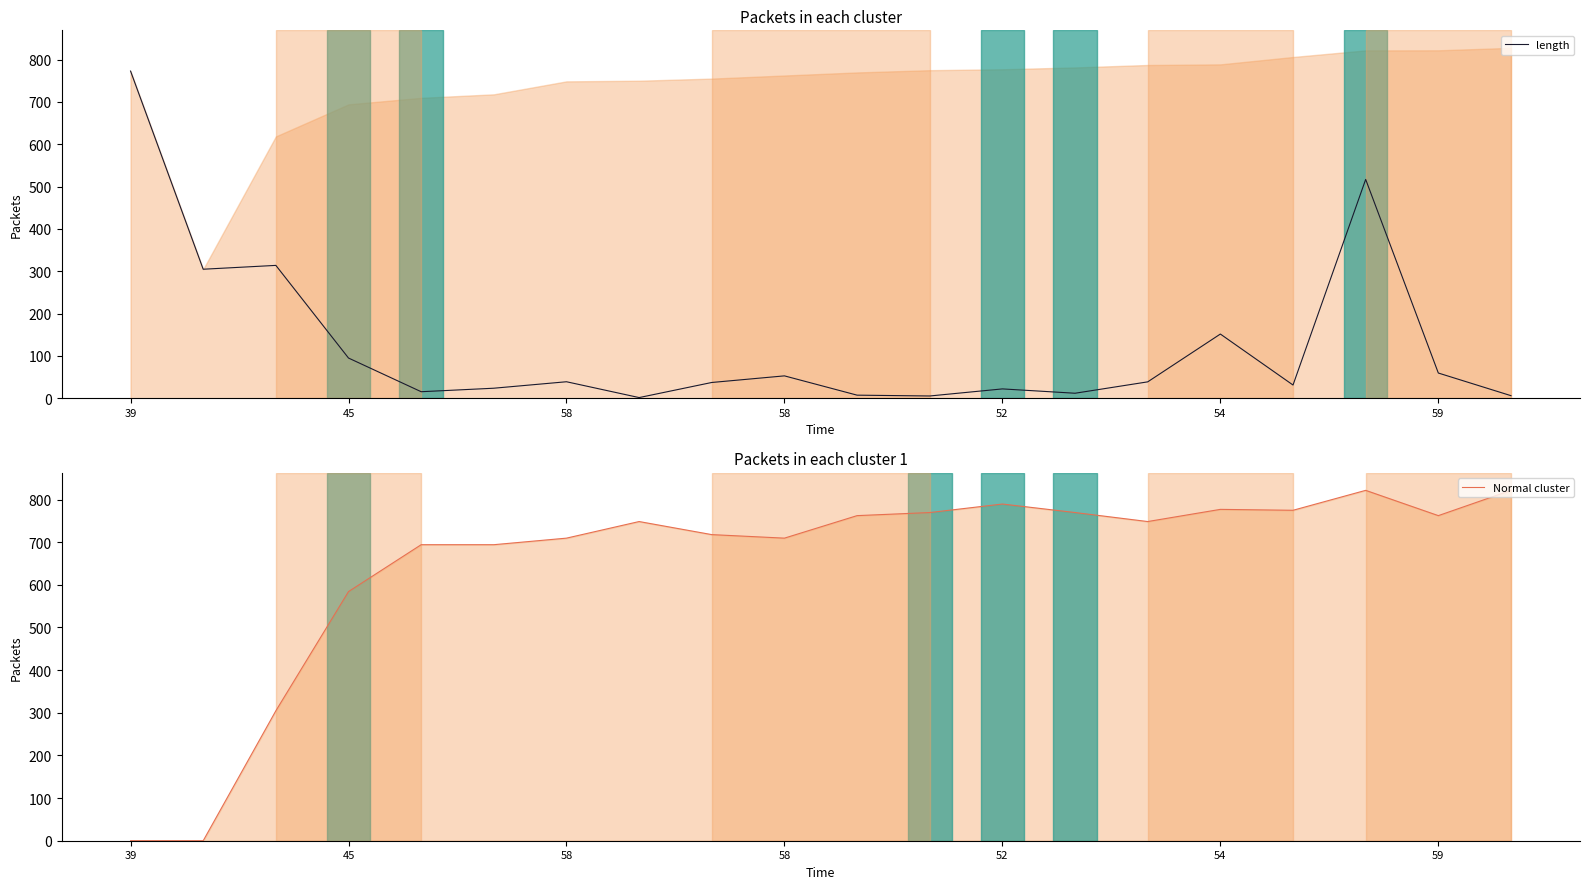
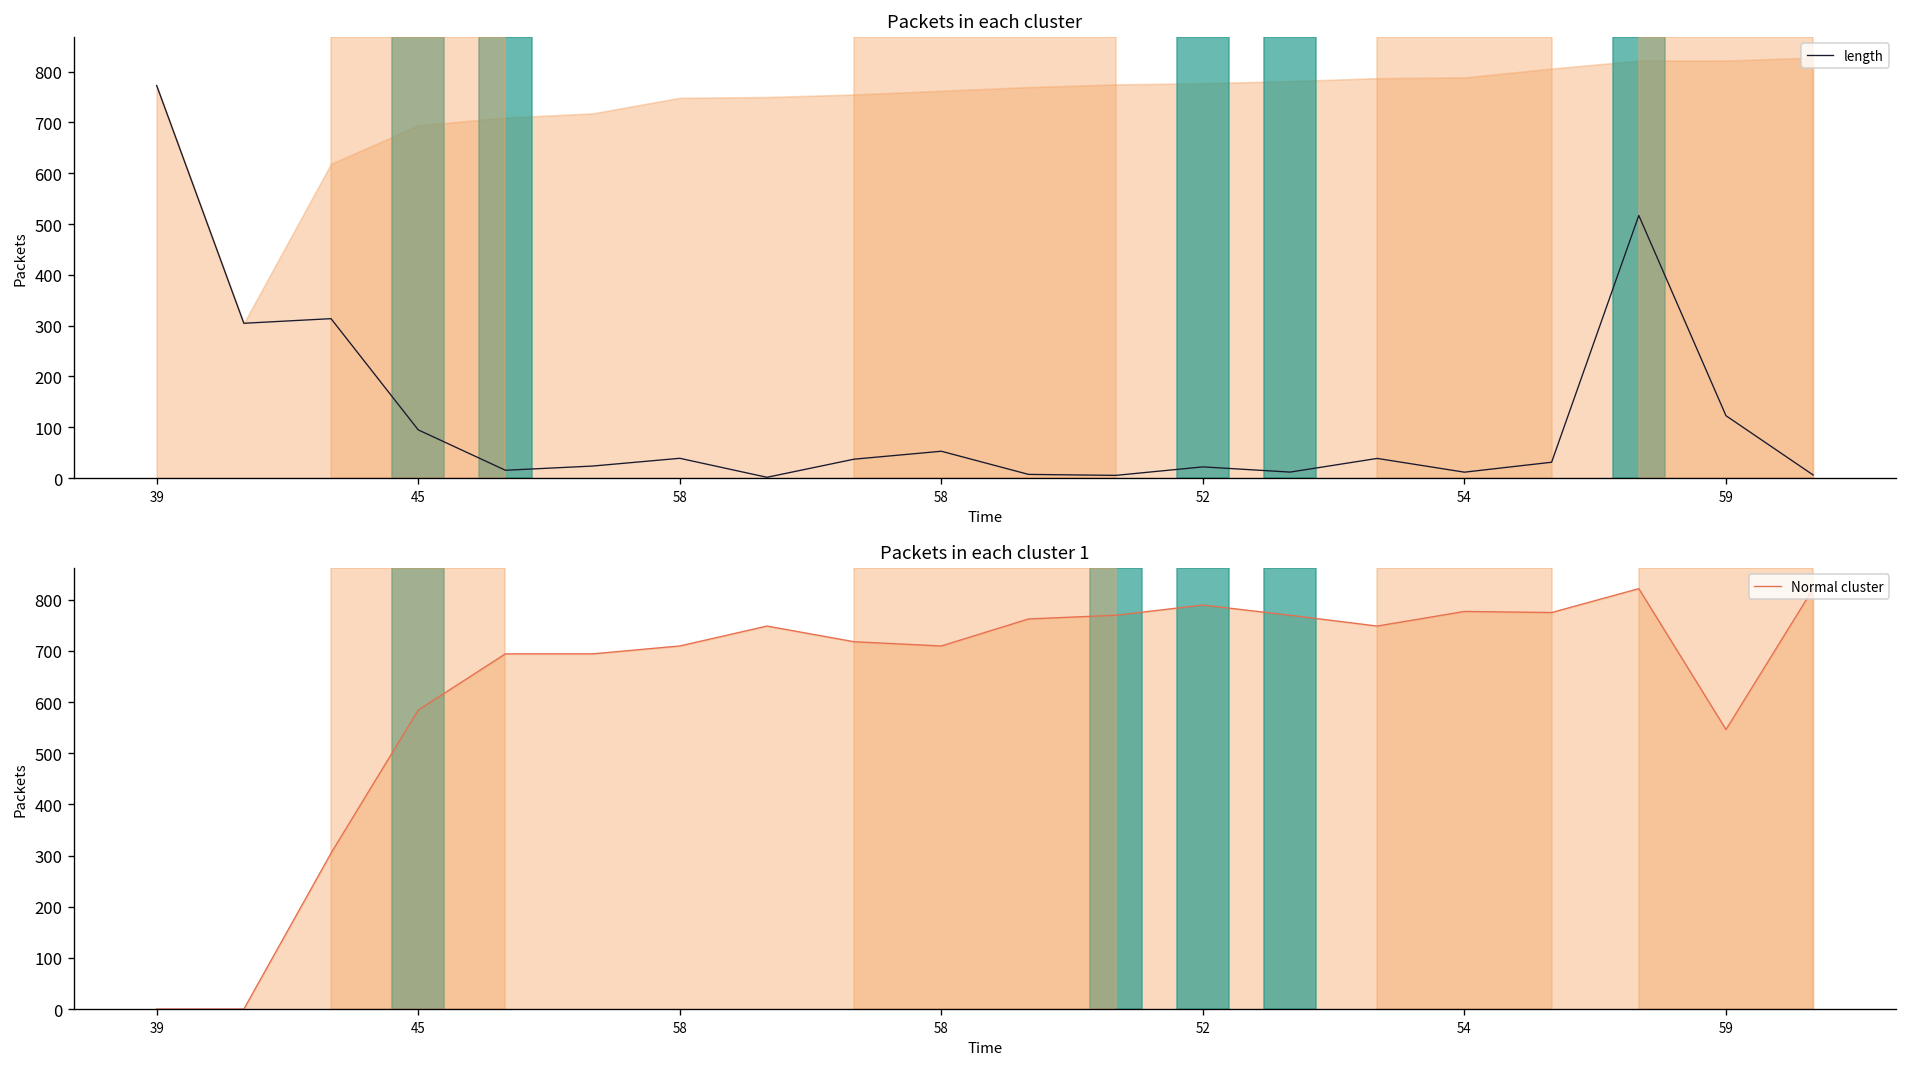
Packets in each cluster, length, 54: 150 -> 10
Packets in each cluster, length, 59: 60 -> 120
Packets in each cluster 1, 59: 760 -> 550
